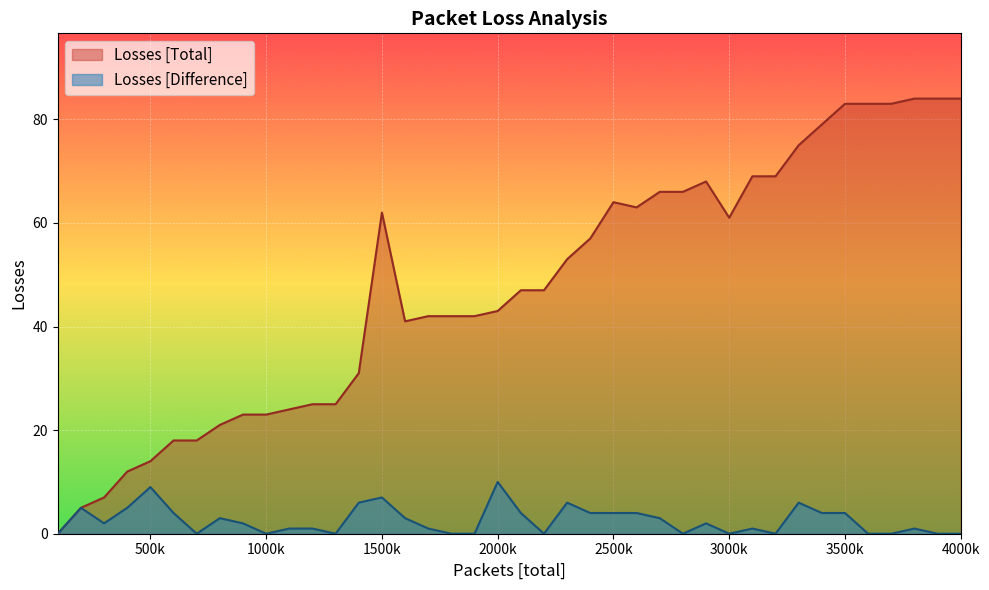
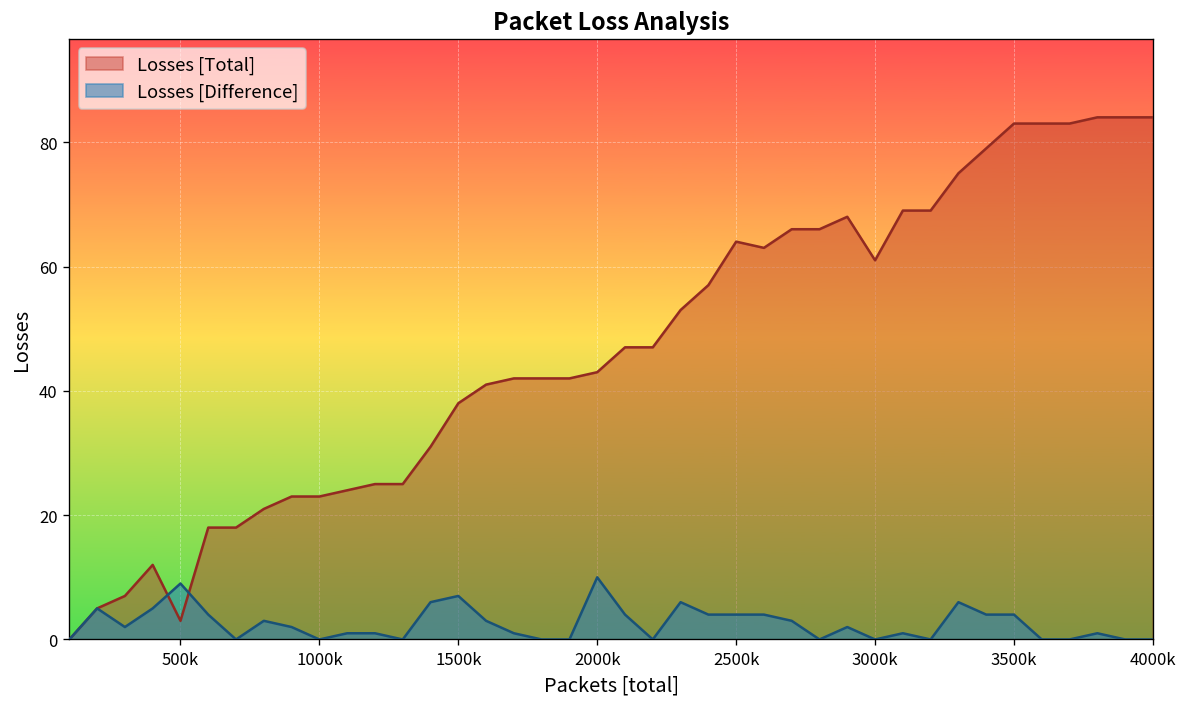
Losses [Total], 500k: 14 -> 3
Losses [Total], 1500k: 62 -> 38
